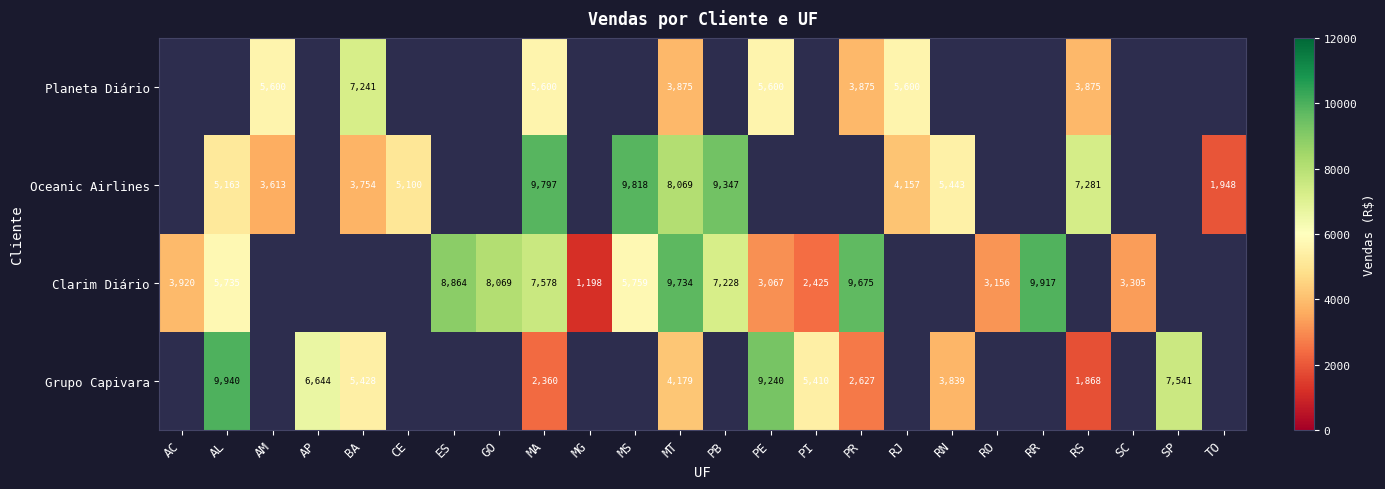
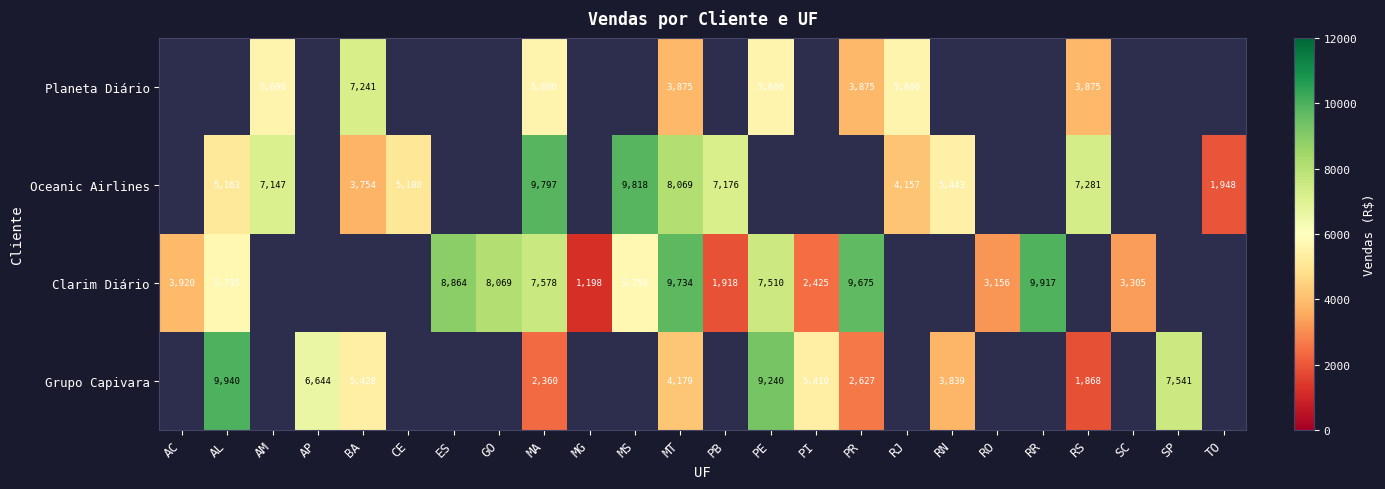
Oceanic Airlines, AM: 3,613 -> 7,147
Oceanic Airlines, PB: 9,347 -> 7,176
Clarim Diário, PB: 7,228 -> 1,918
Clarim Diário, PE: 3,067 -> 7,510
